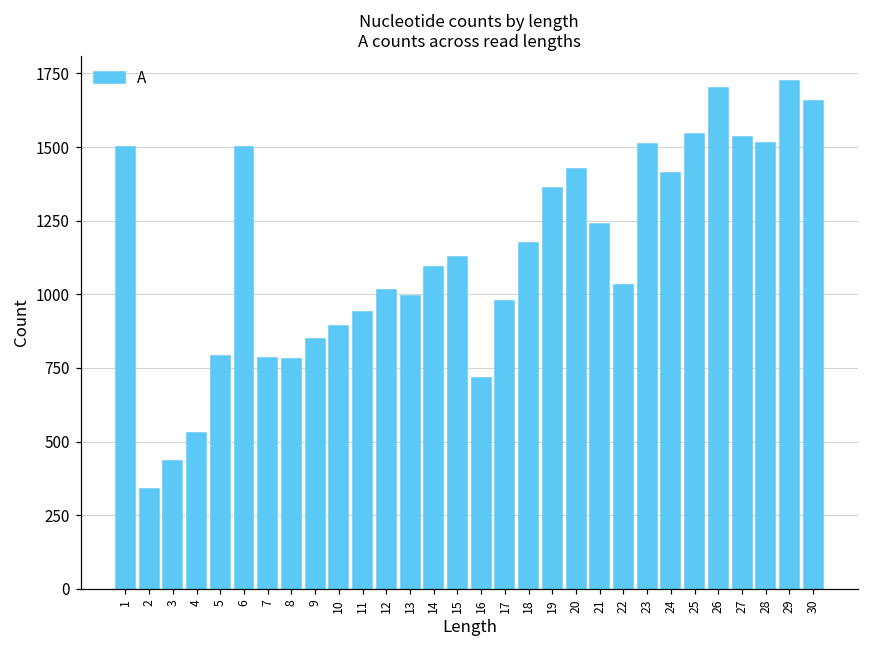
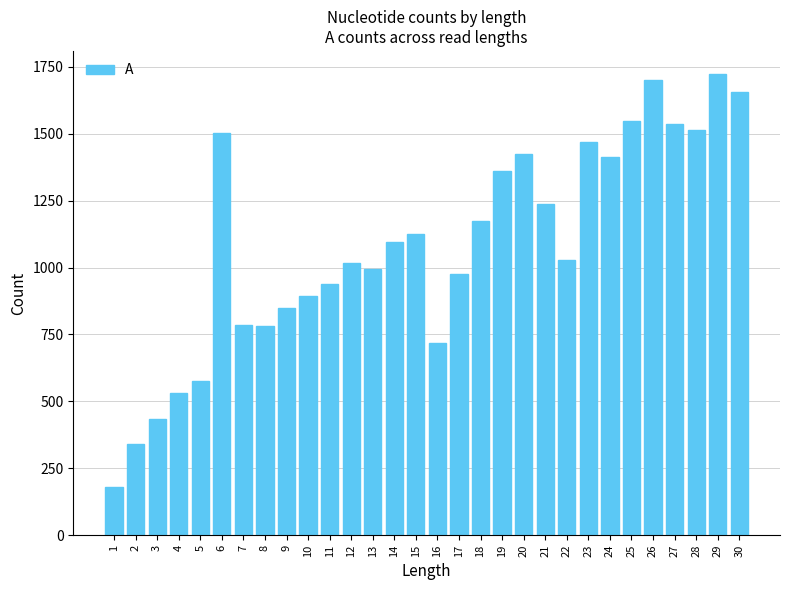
1: 1500 -> 180
5: 790 -> 580
23: 1510 -> 1470
